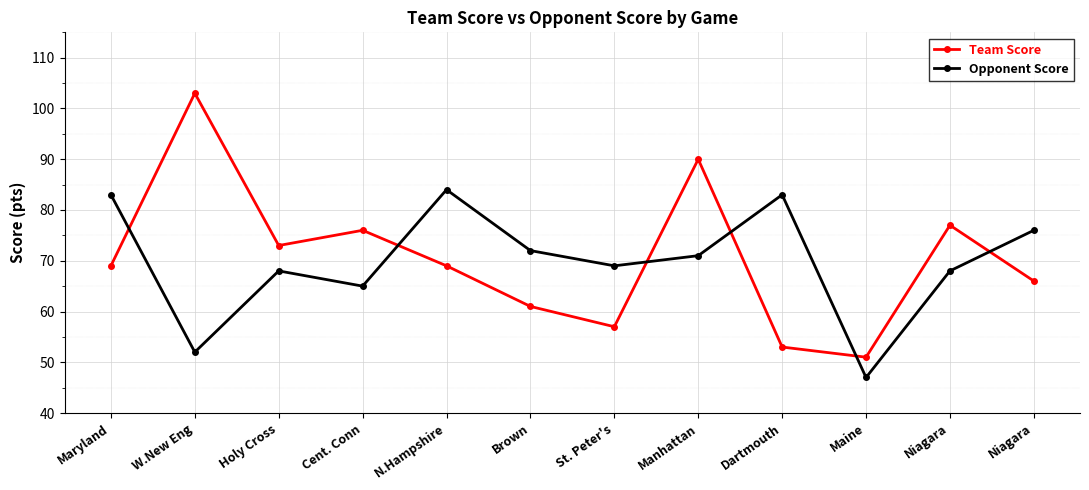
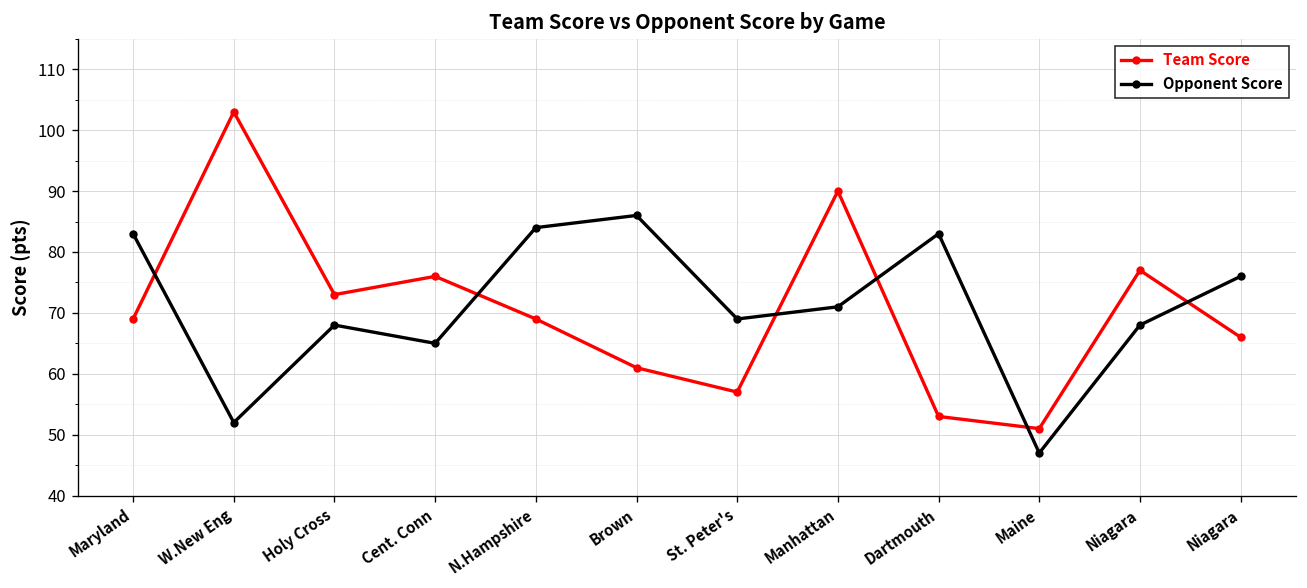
Opponent Score, Brown: 72 -> 86
